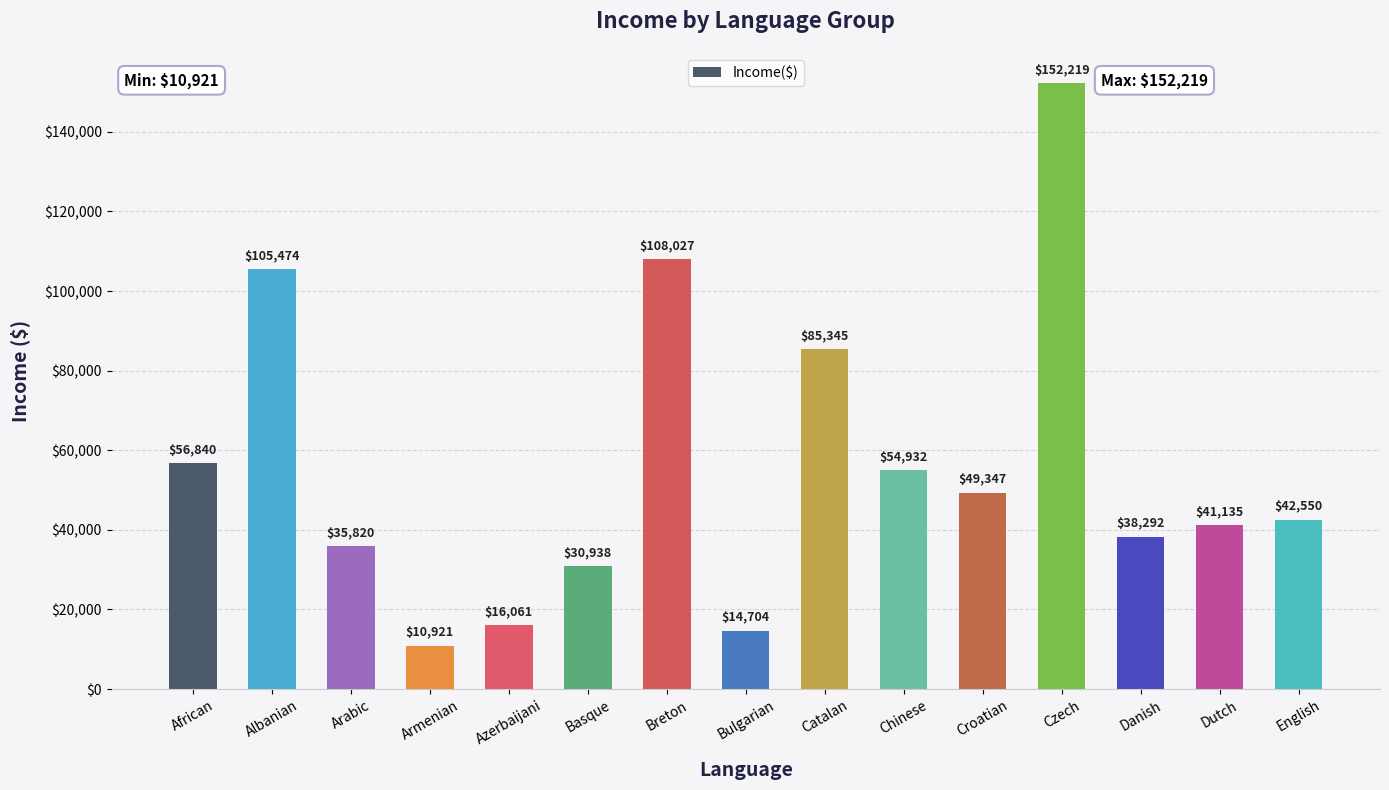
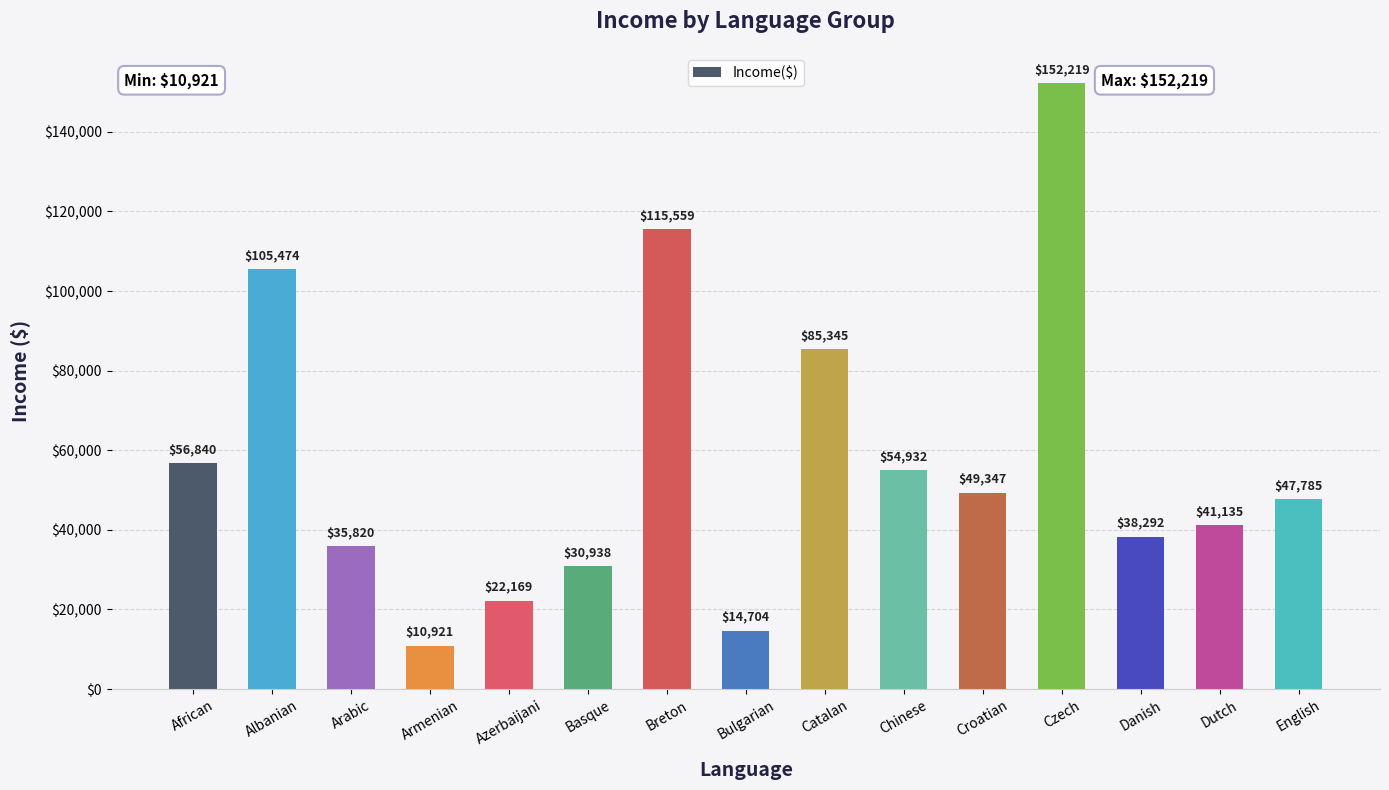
Azerbaijani: $16,061 -> $22,169
Breton: $108,027 -> $115,559
English: $42,550 -> $47,785
